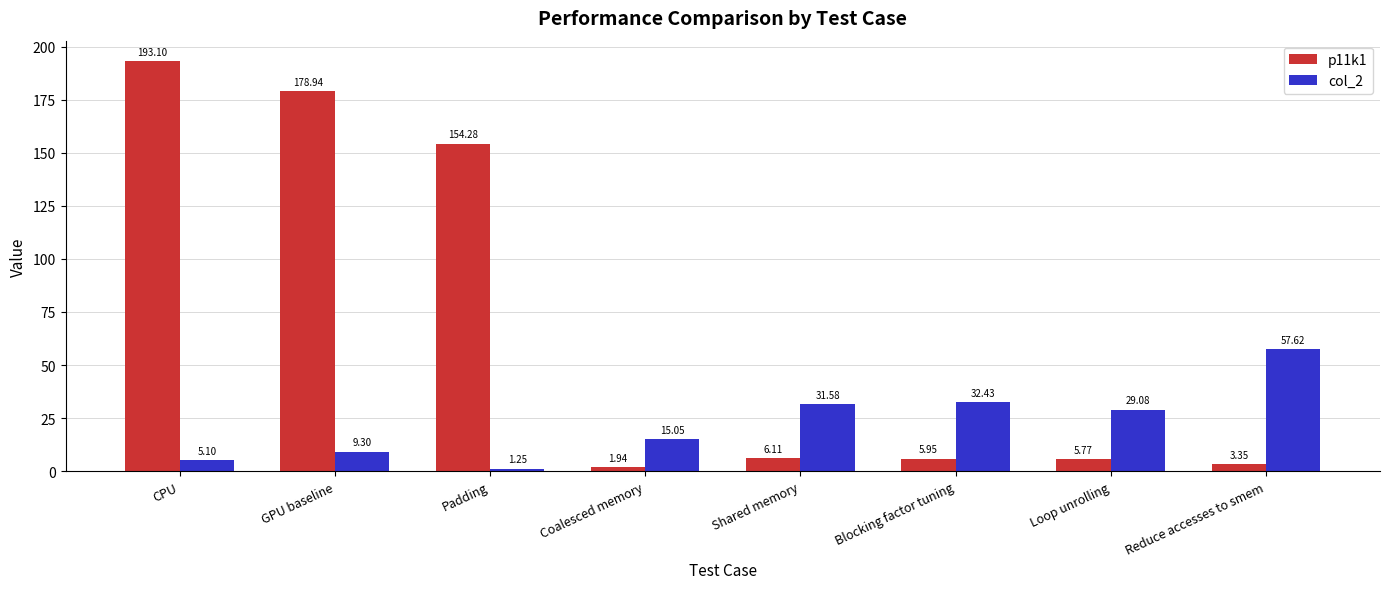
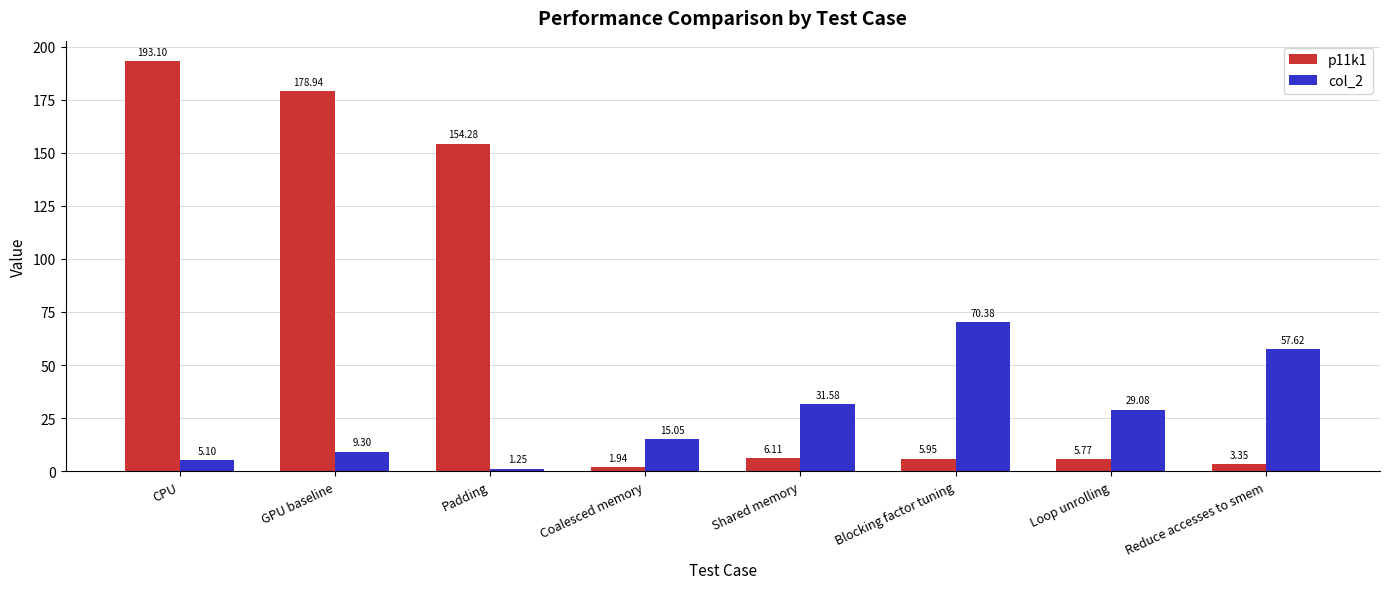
col_2, Blocking factor tuning: 32.43 -> 70.38
